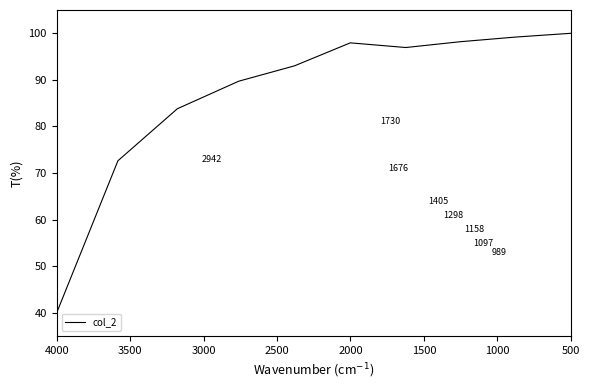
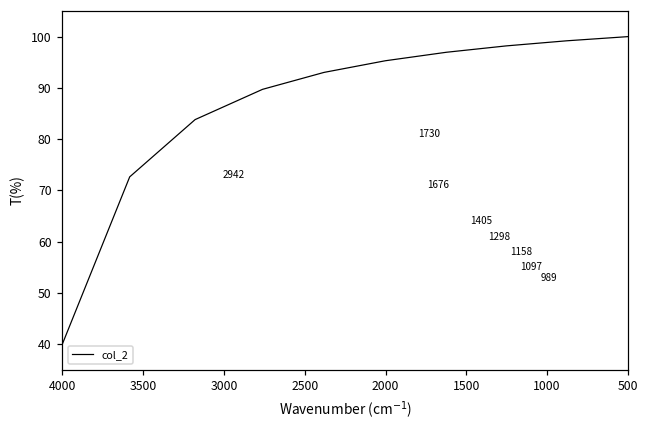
2000: 98 -> 95
